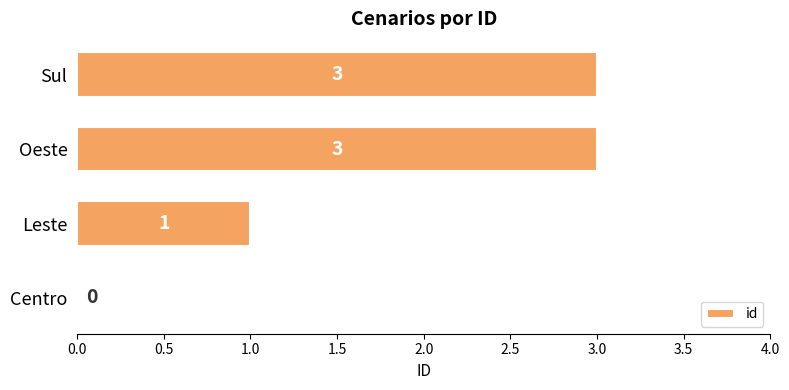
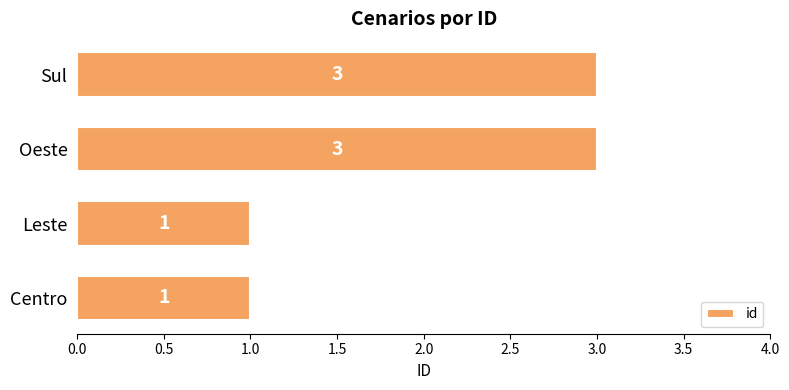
Centro: 0 -> 1
